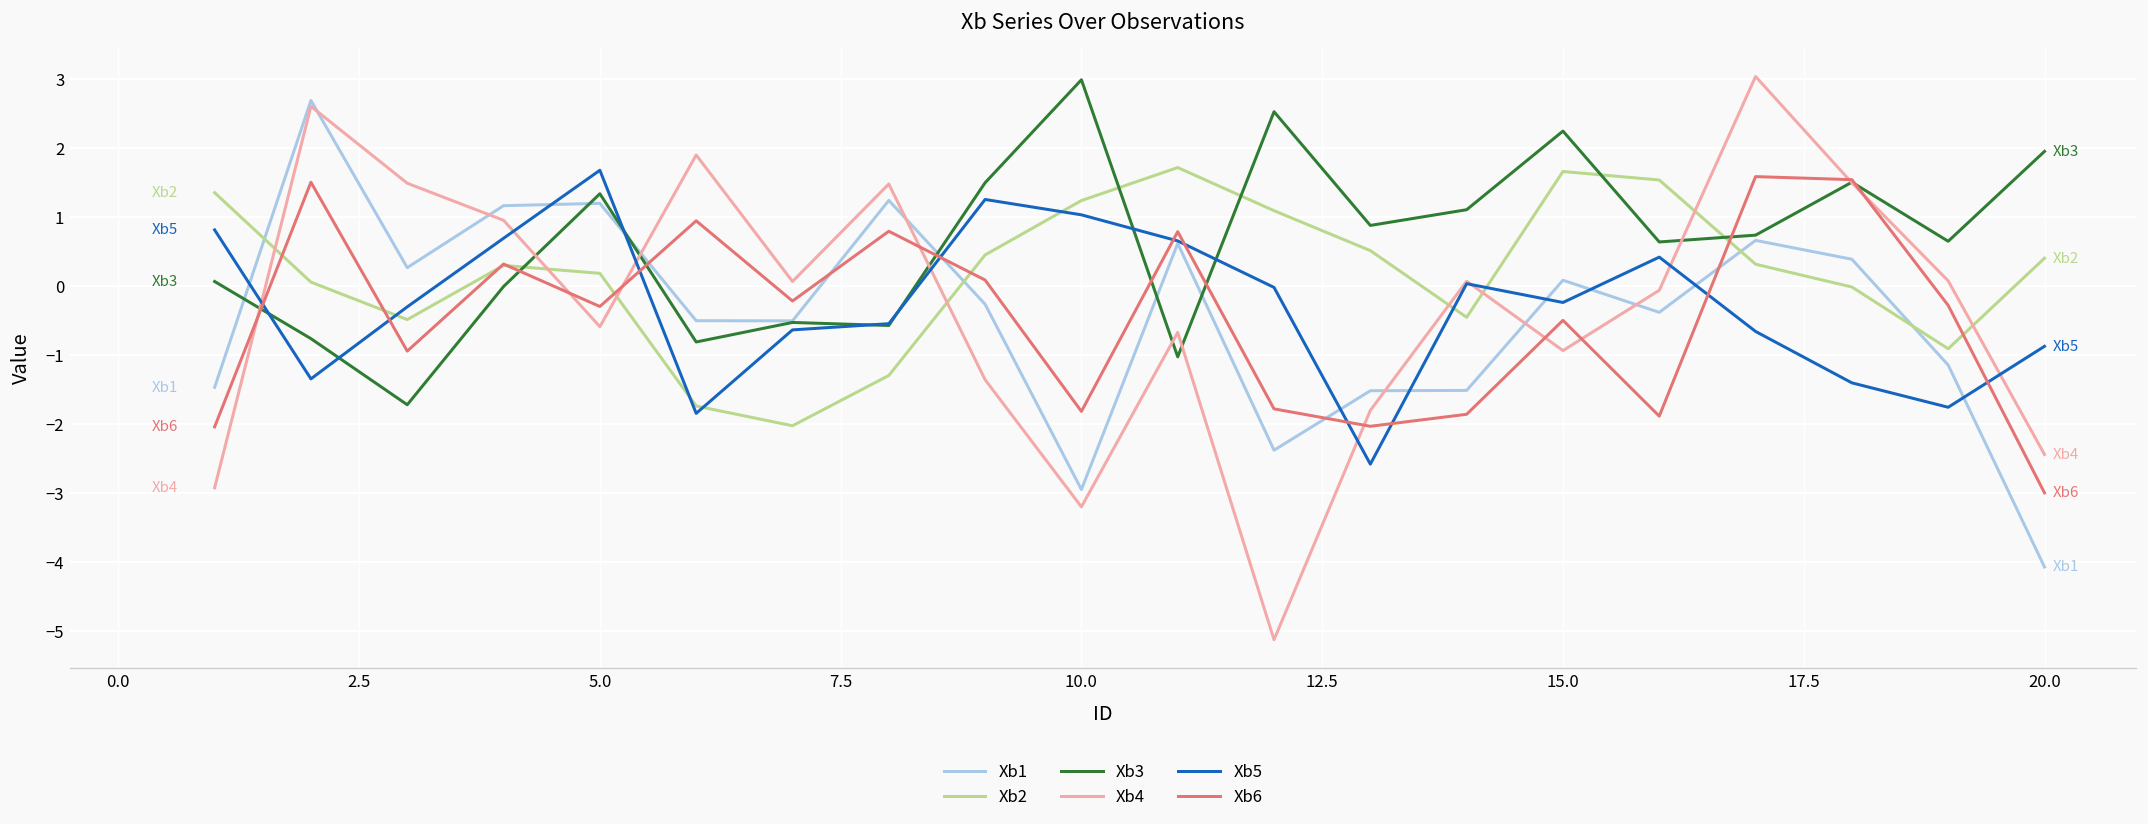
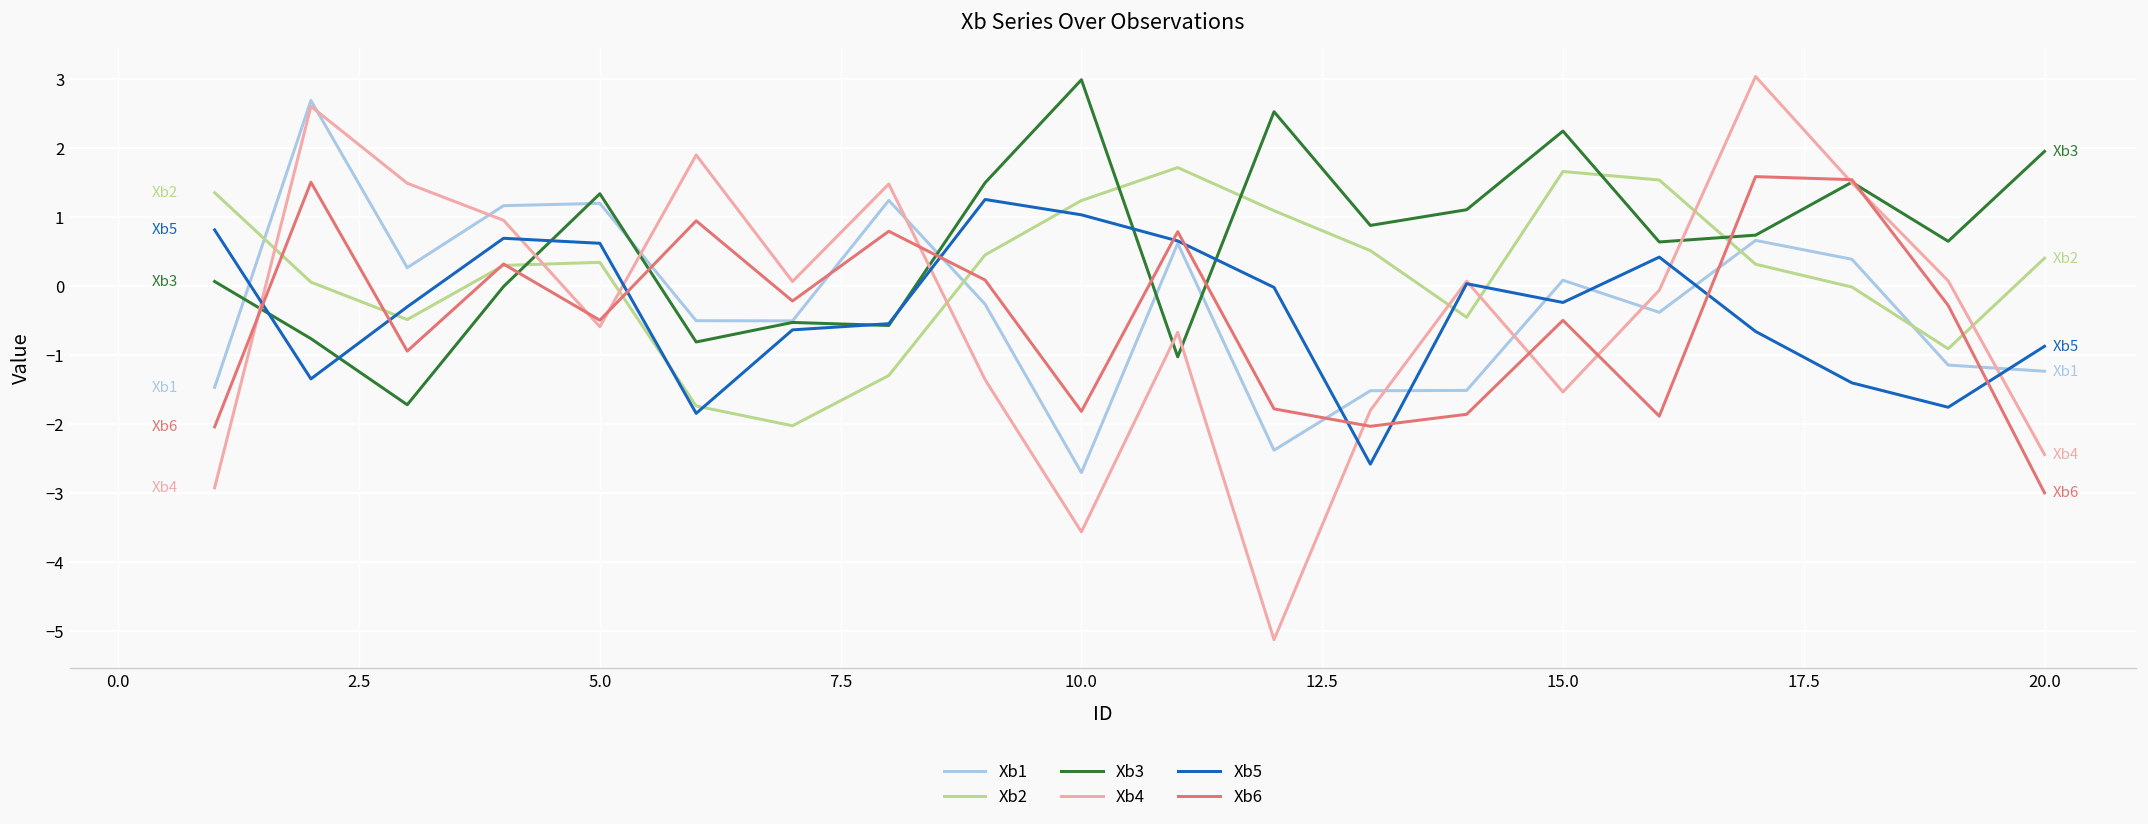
Xb2, 5.0: 0.2 -> 0.3
Xb5, 5.0: 1.7 -> 0.6
Xb6, 5.0: -0.3 -> -0.5
Xb1, 10.0: -2.9 -> -2.7
Xb4, 10.0: -3.2 -> -3.6
Xb4, 15.0: -0.9 -> -1.5
Xb1, 20.0: -4.1 -> -1.2
